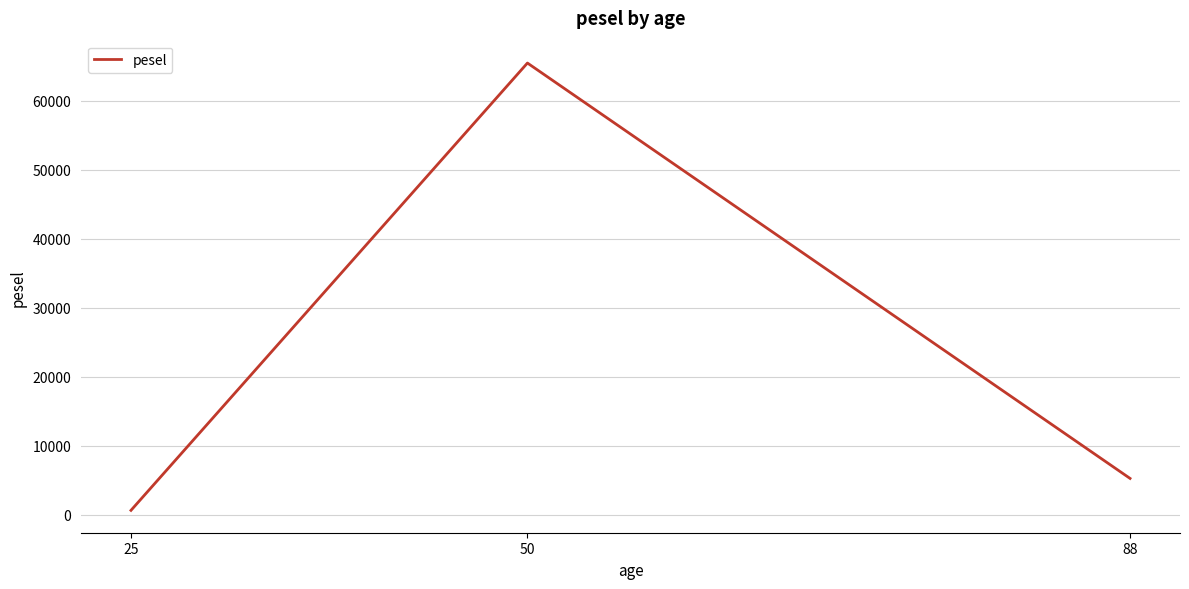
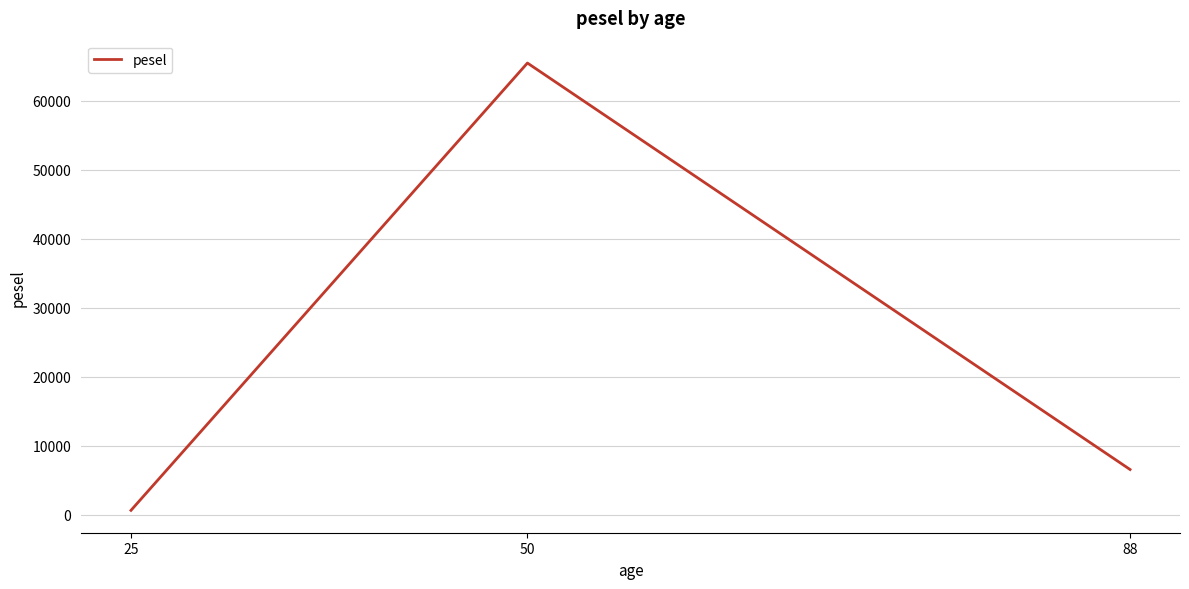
88: 5000 -> 7000
